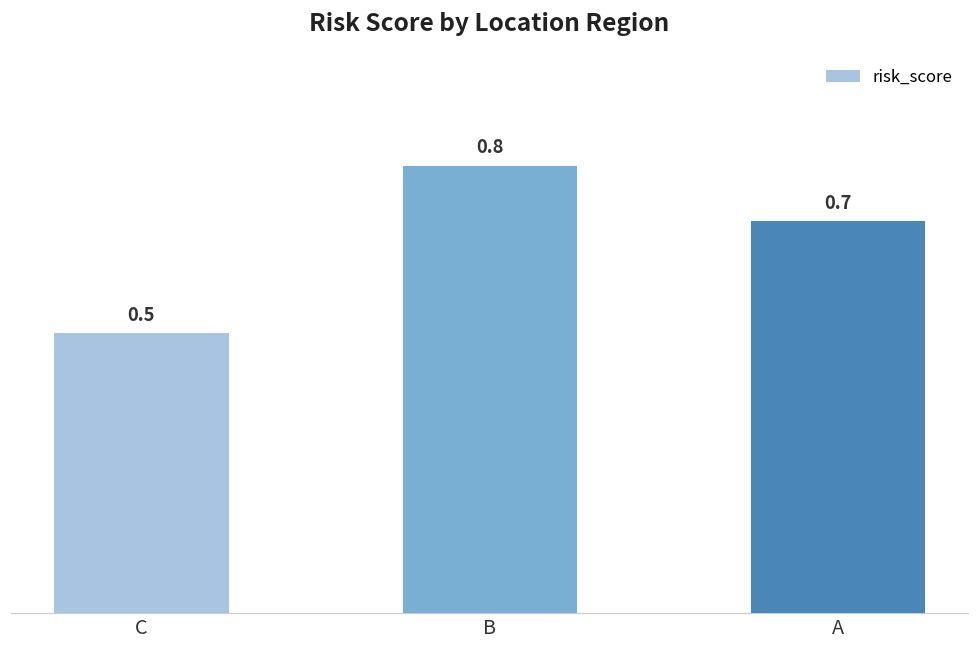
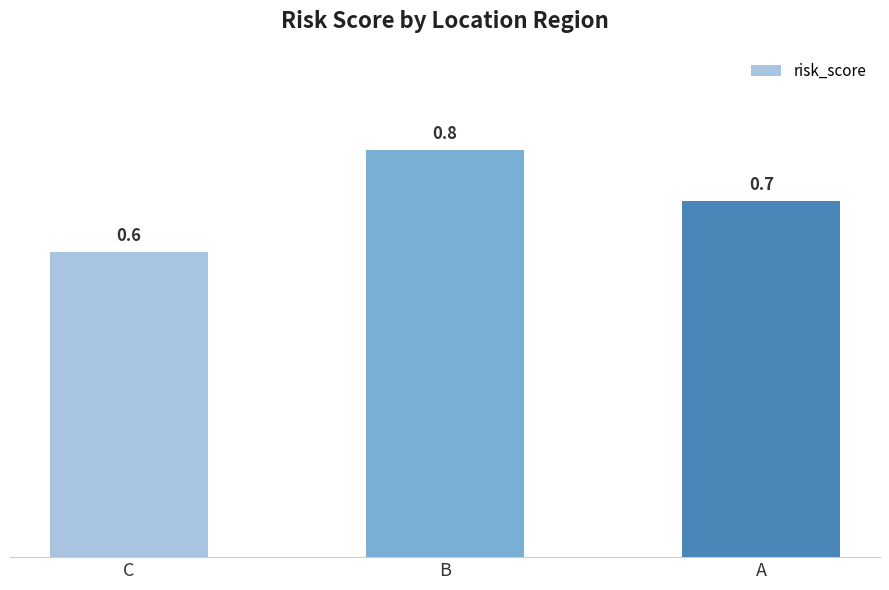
C: 0.5 -> 0.6
